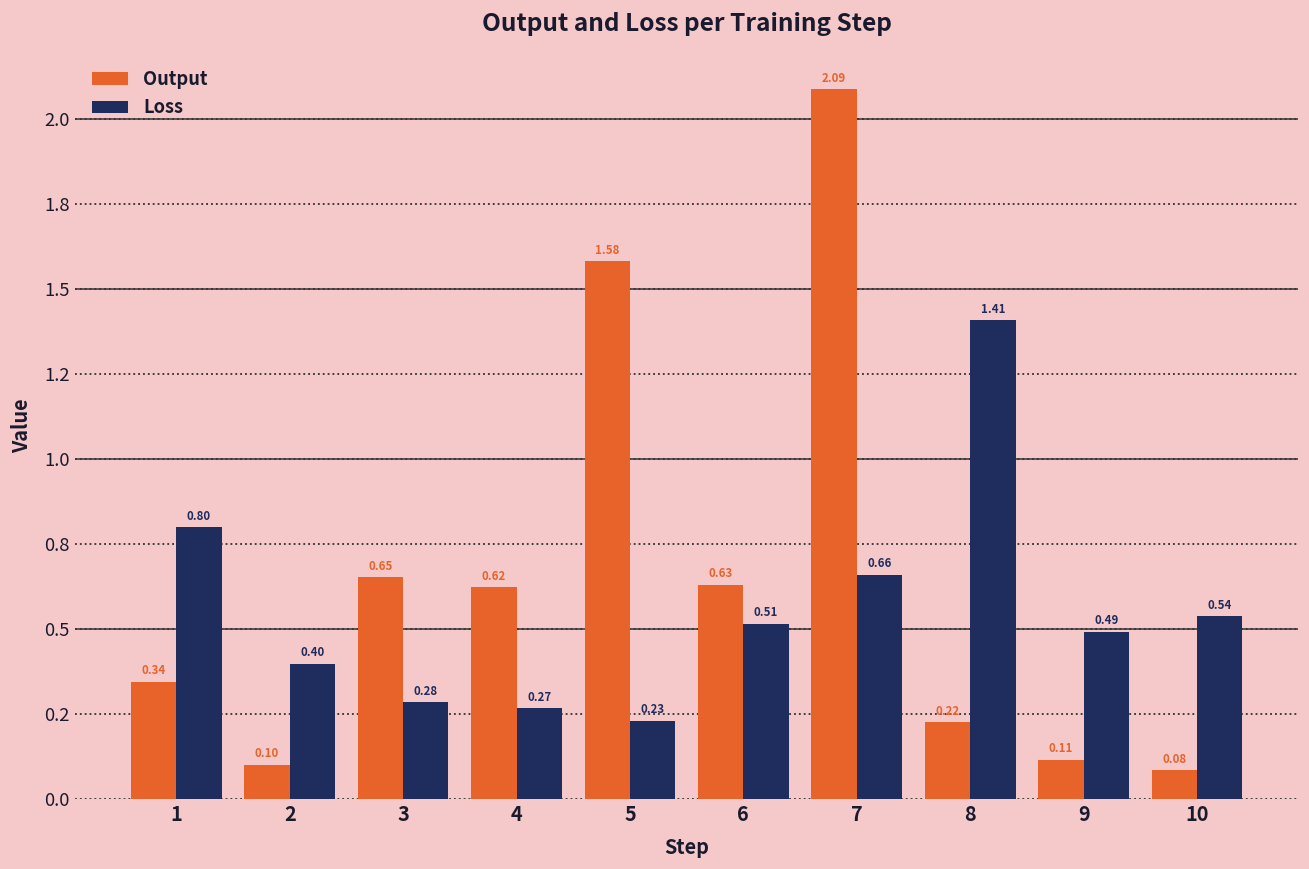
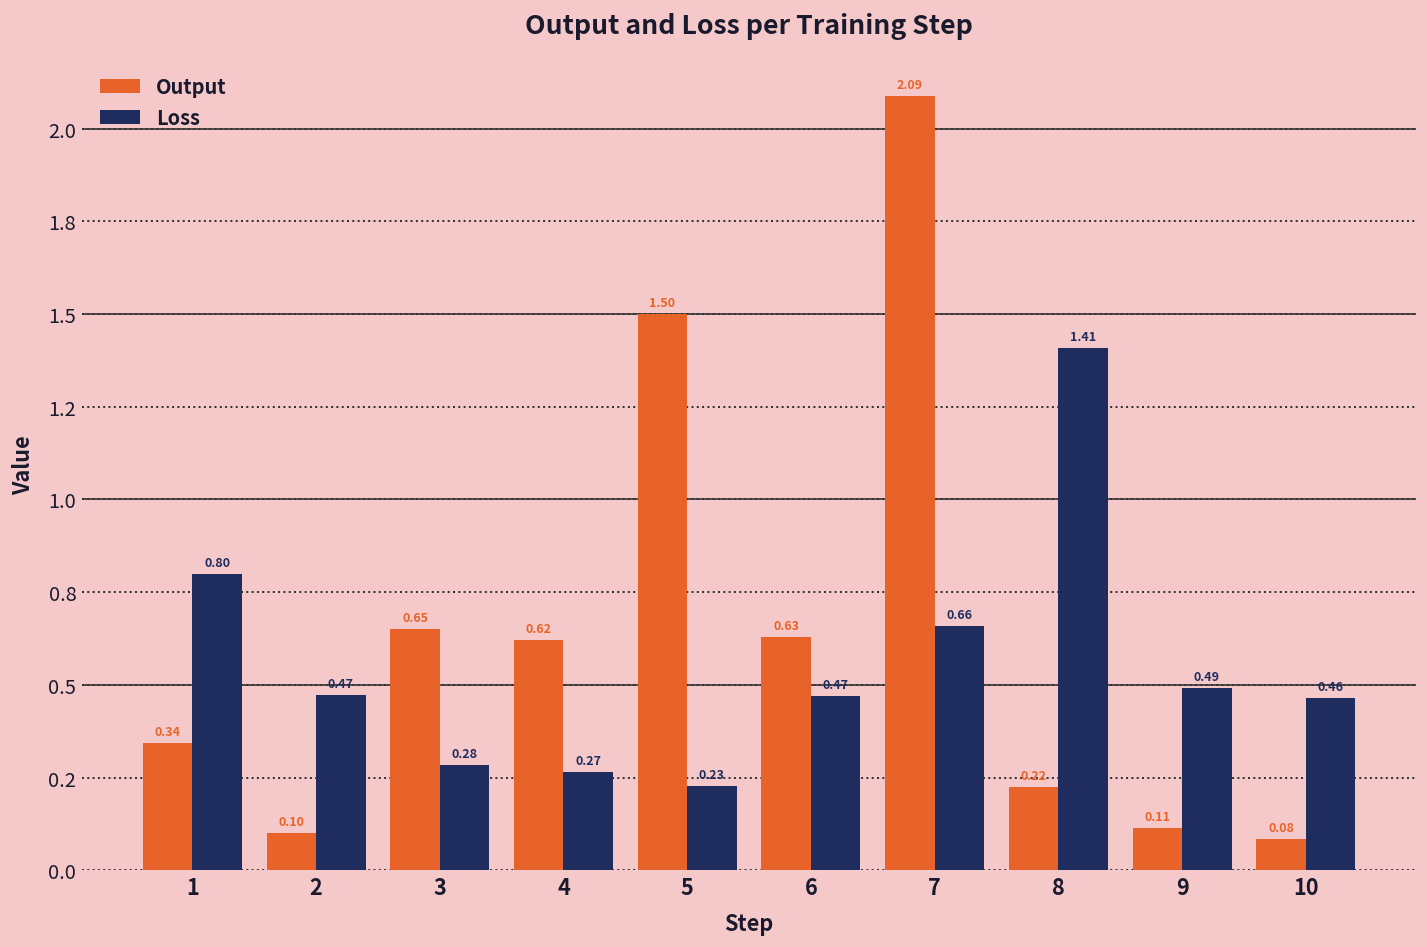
Loss, 2: 0.40 -> 0.47
Output, 5: 1.58 -> 1.50
Loss, 6: 0.51 -> 0.47
Loss, 10: 0.54 -> 0.46
